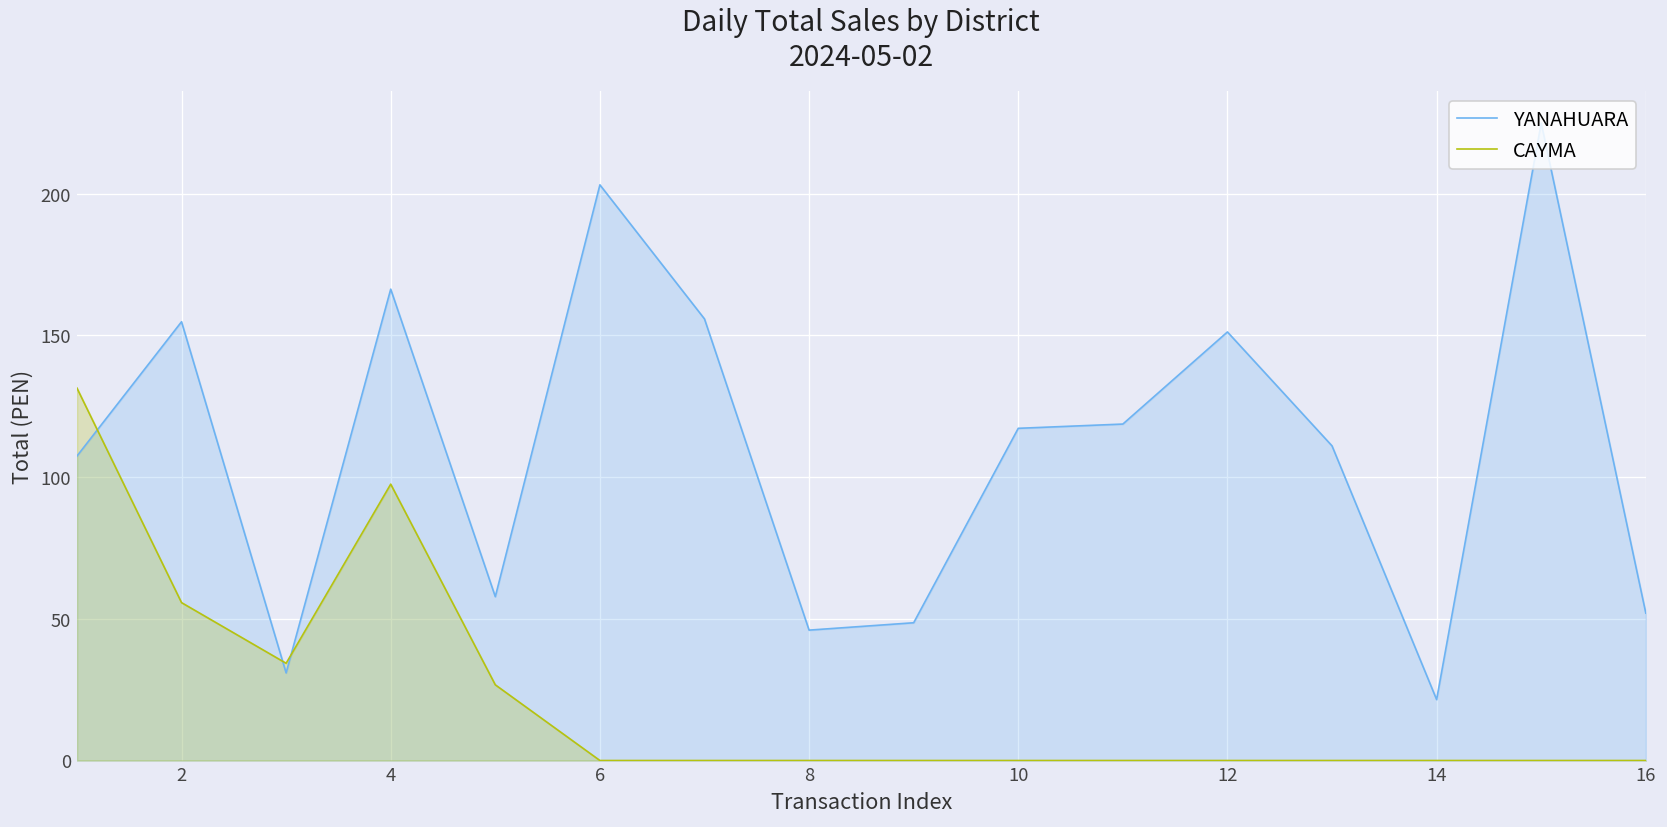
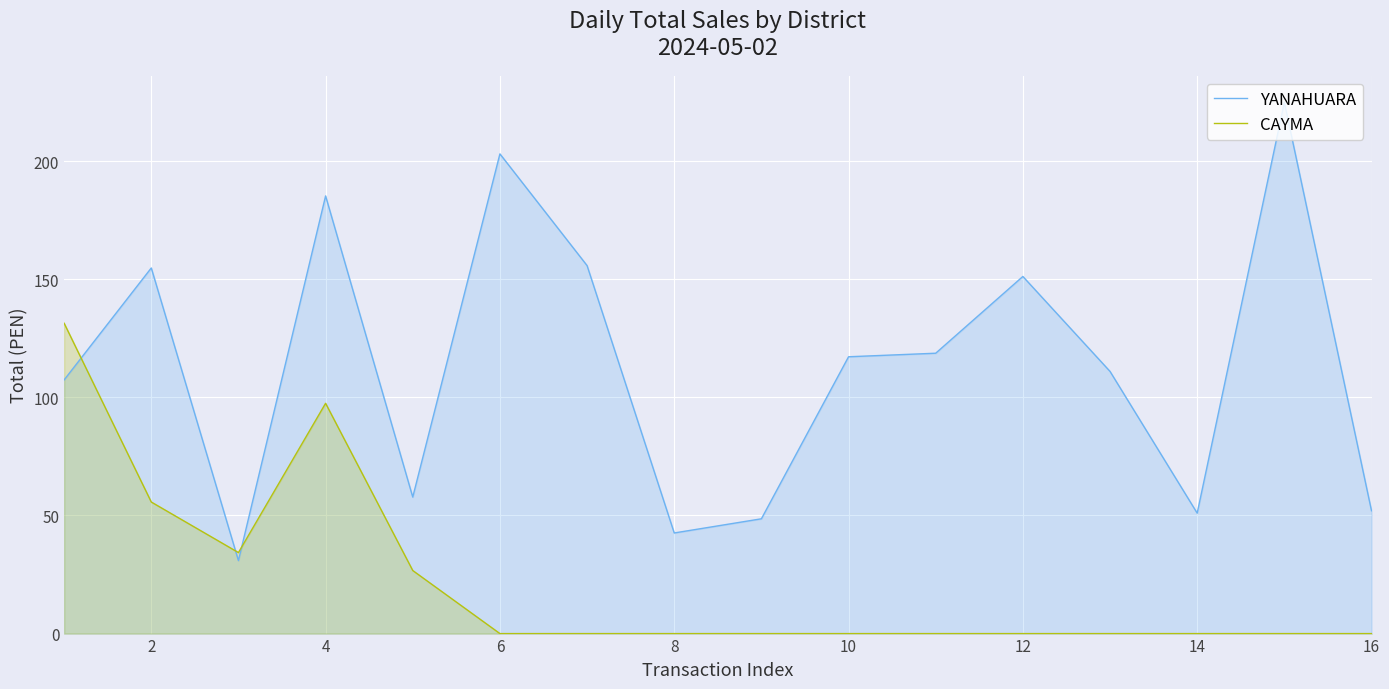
YANAHUARA, 4: 166 -> 185
YANAHUARA, 8: 46 -> 43
YANAHUARA, 14: 22 -> 51
